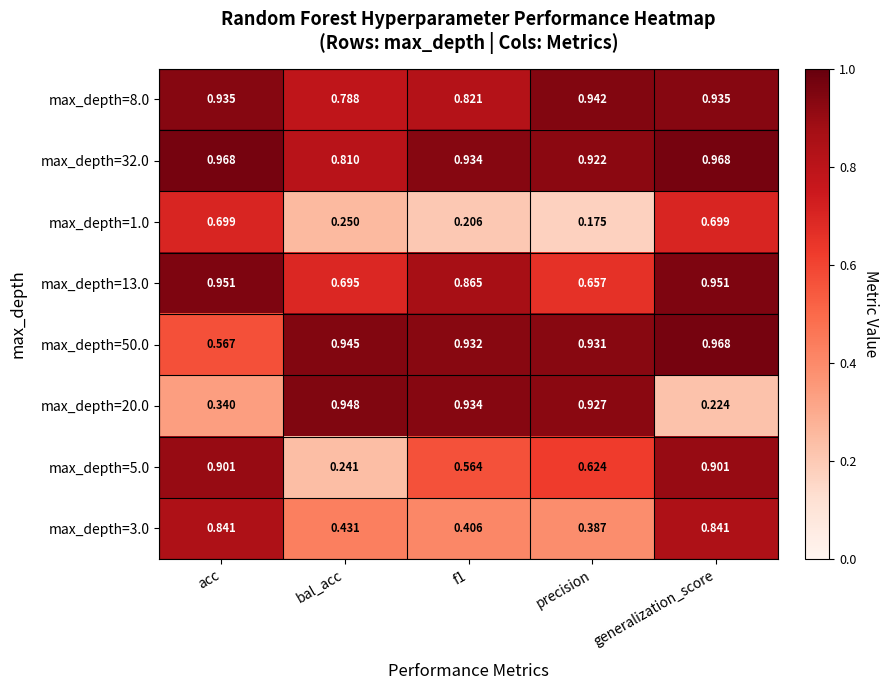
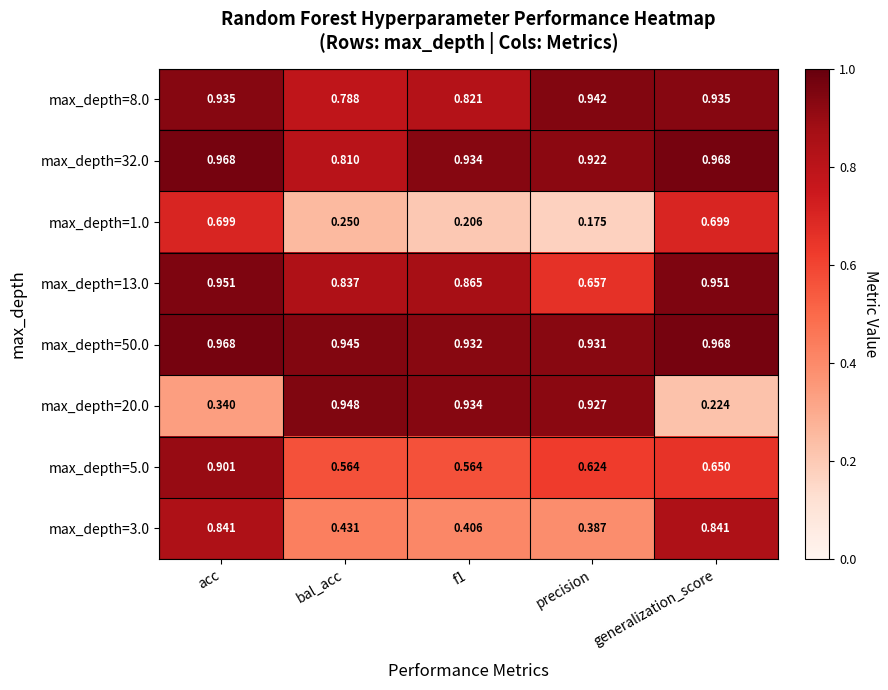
max_depth=13.0, bal_acc: 0.695 -> 0.837
max_depth=50.0, acc: 0.567 -> 0.968
max_depth=5.0, bal_acc: 0.241 -> 0.564
max_depth=5.0, generalization_score: 0.901 -> 0.650
